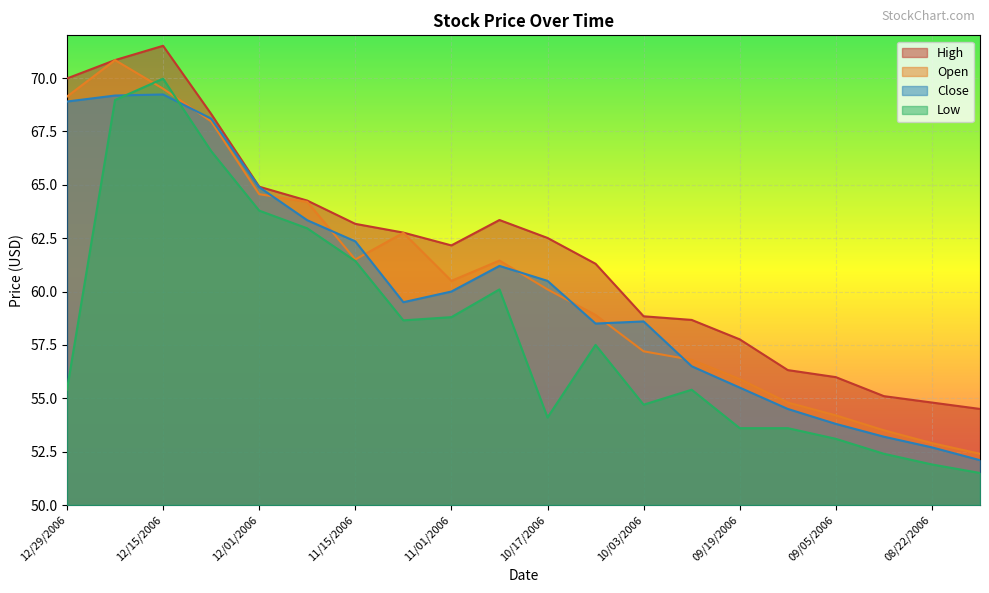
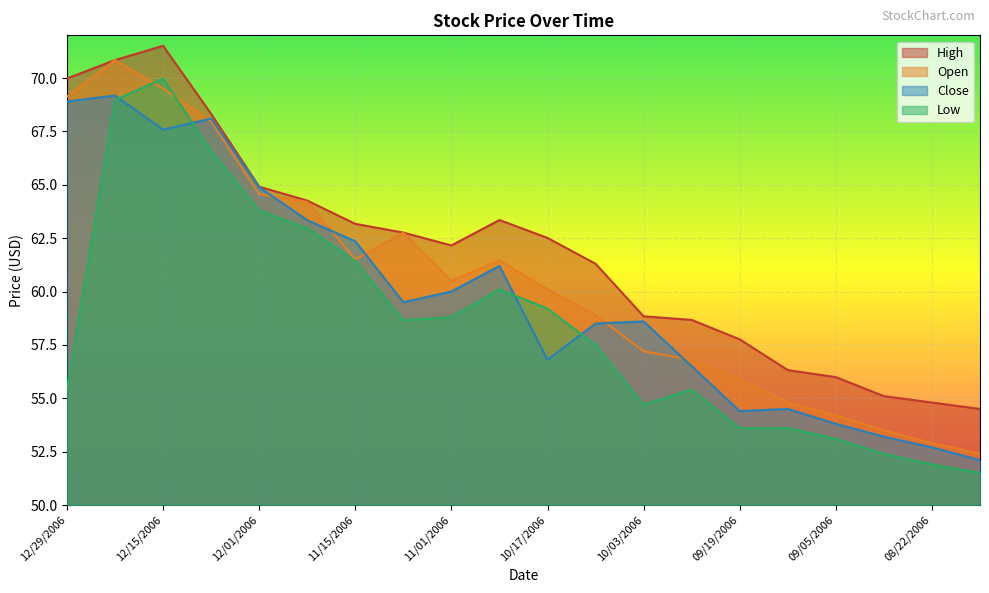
Close, 12/15/2006: 69.2 -> 67.6
Close, 10/17/2006: 60.5 -> 56.8
Low, 10/17/2006: 54.1 -> 59.2
Close, 09/19/2006: 55.5 -> 54.4
